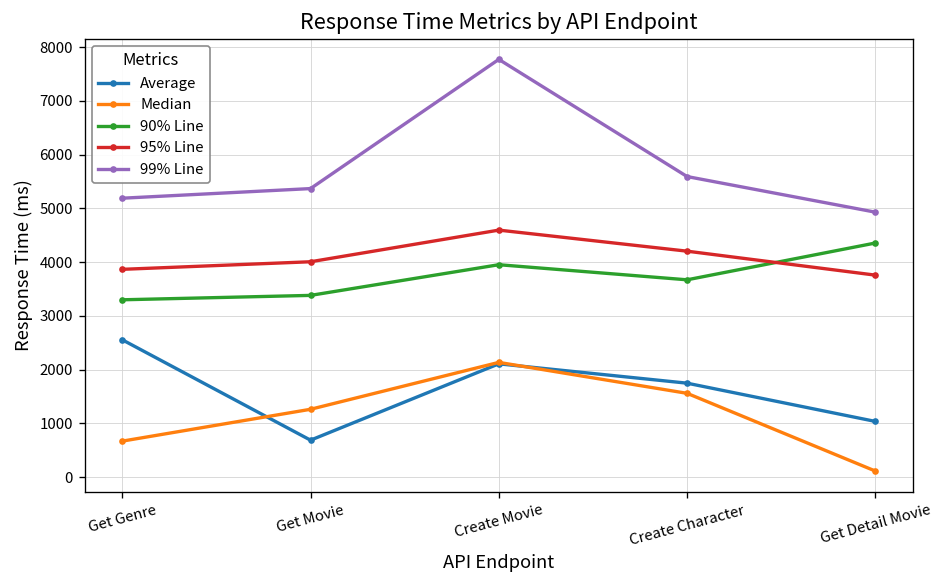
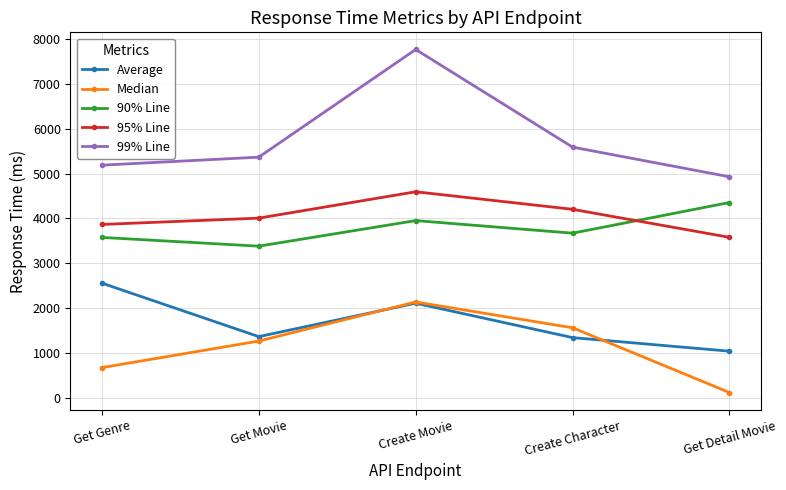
90% Line, Get Genre: 3300 -> 3600
Average, Get Movie: 700 -> 1400
Average, Create Character: 1700 -> 1300
95% Line, Get Detail Movie: 3800 -> 3600
